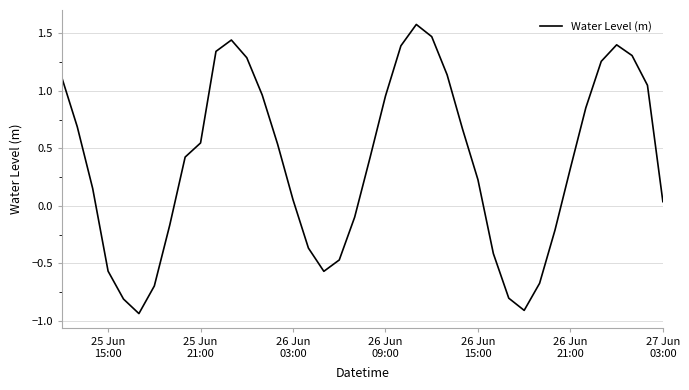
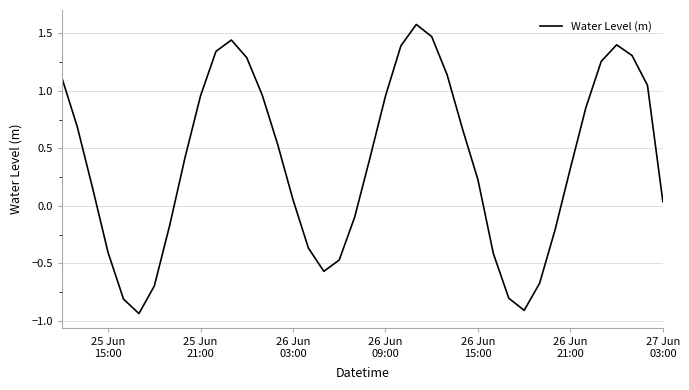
25 Jun 15:00: -0.57 -> -0.41
25 Jun 21:00: 0.55 -> 0.96
